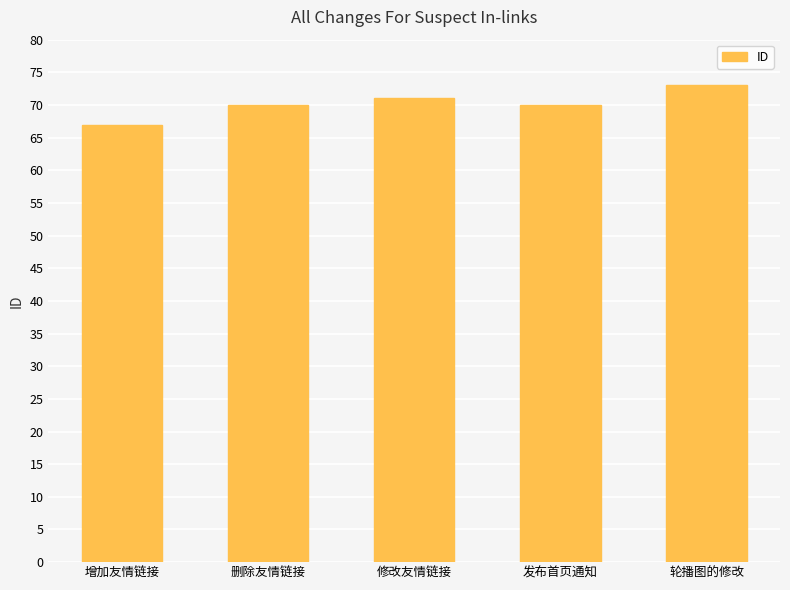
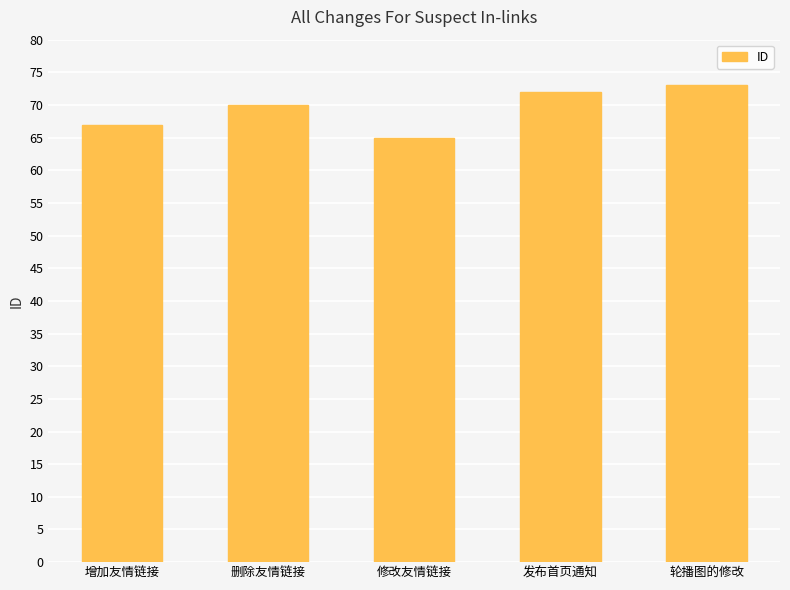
修改友情链接: 71 -> 65
发布首页通知: 70 -> 72
